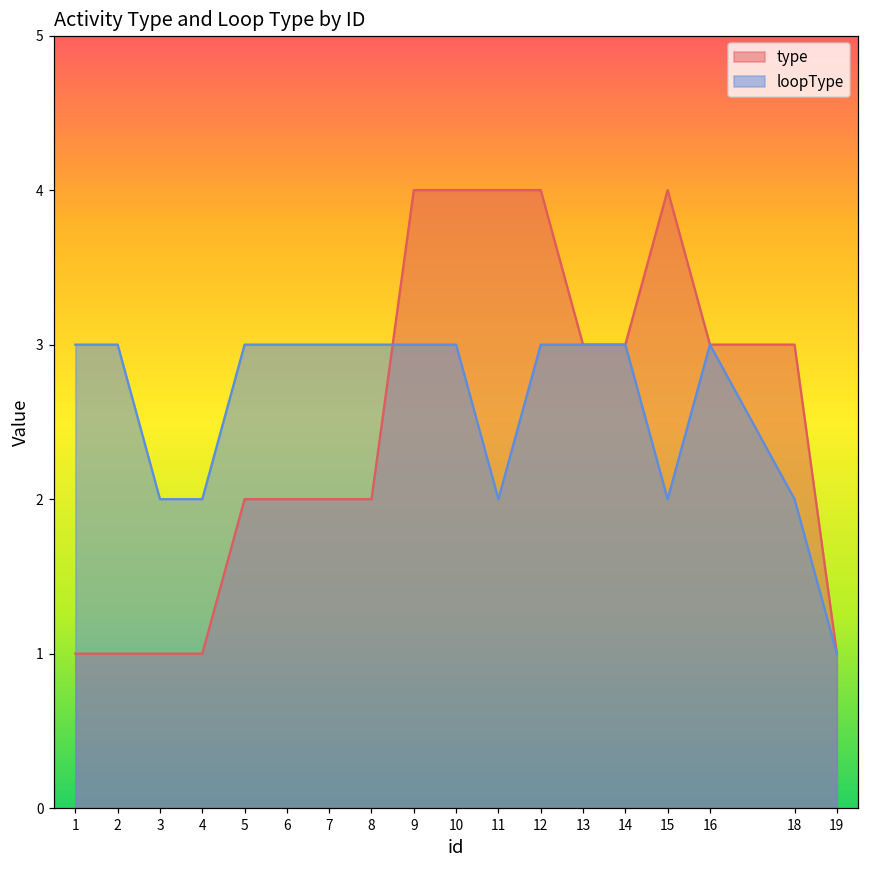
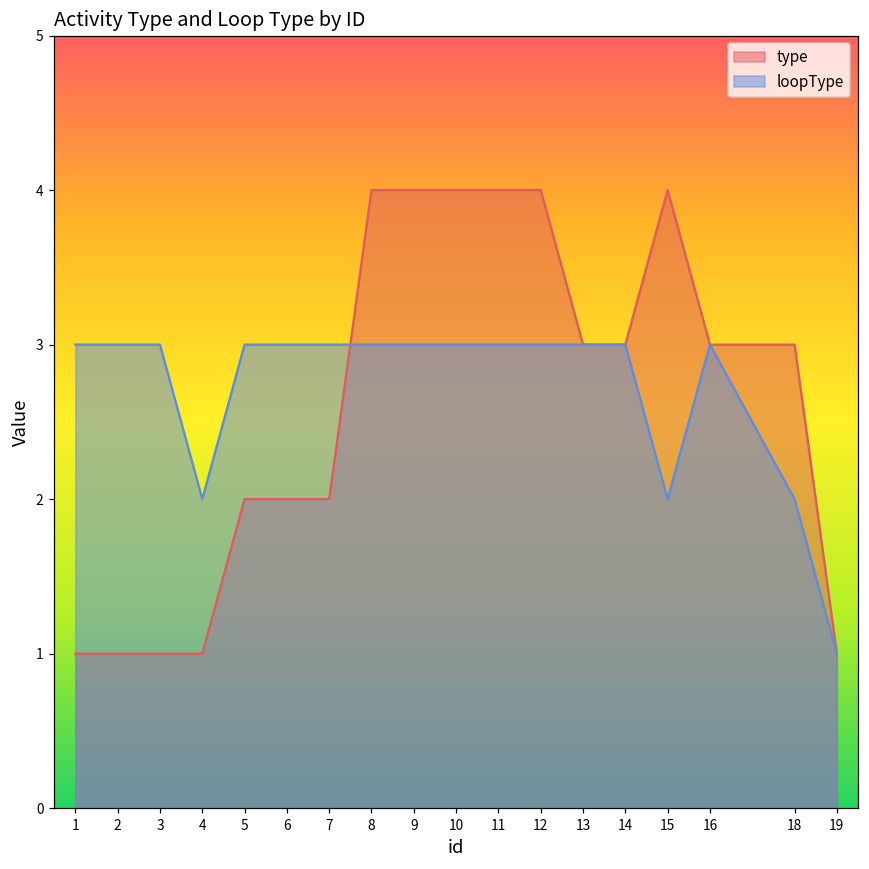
loopType, 3: 2 -> 3
type, 8: 2 -> 4
loopType, 11: 2 -> 3
